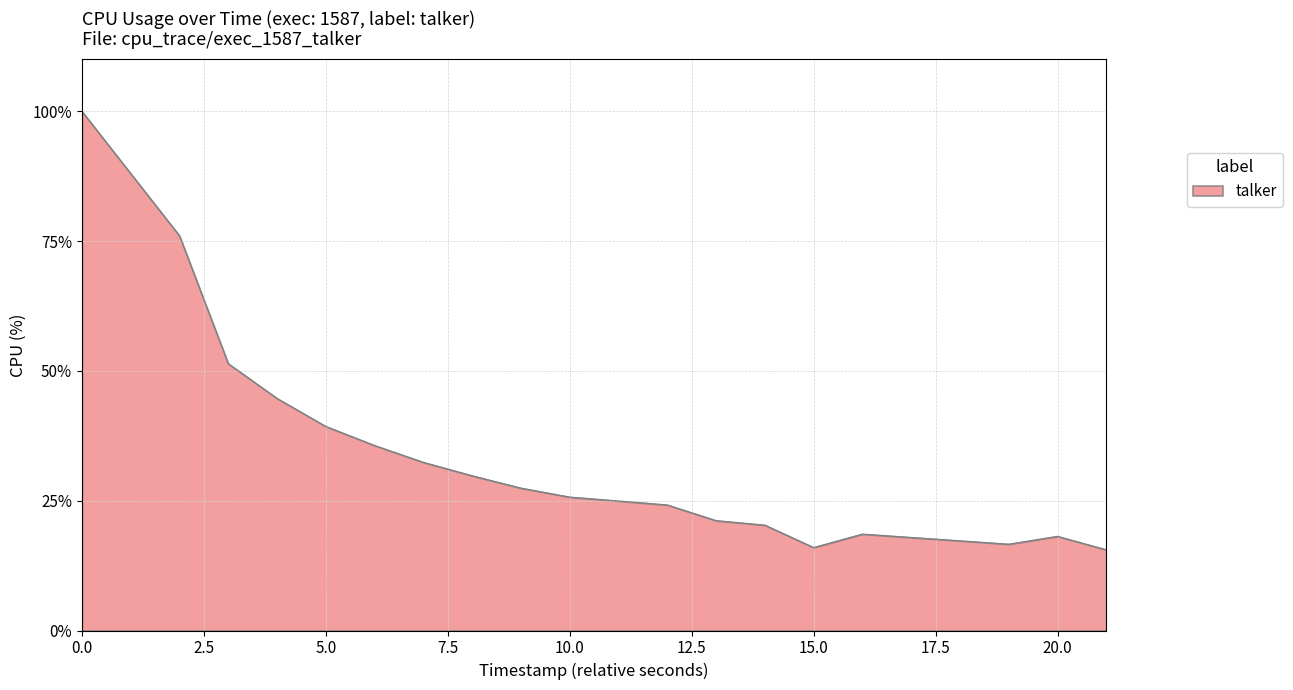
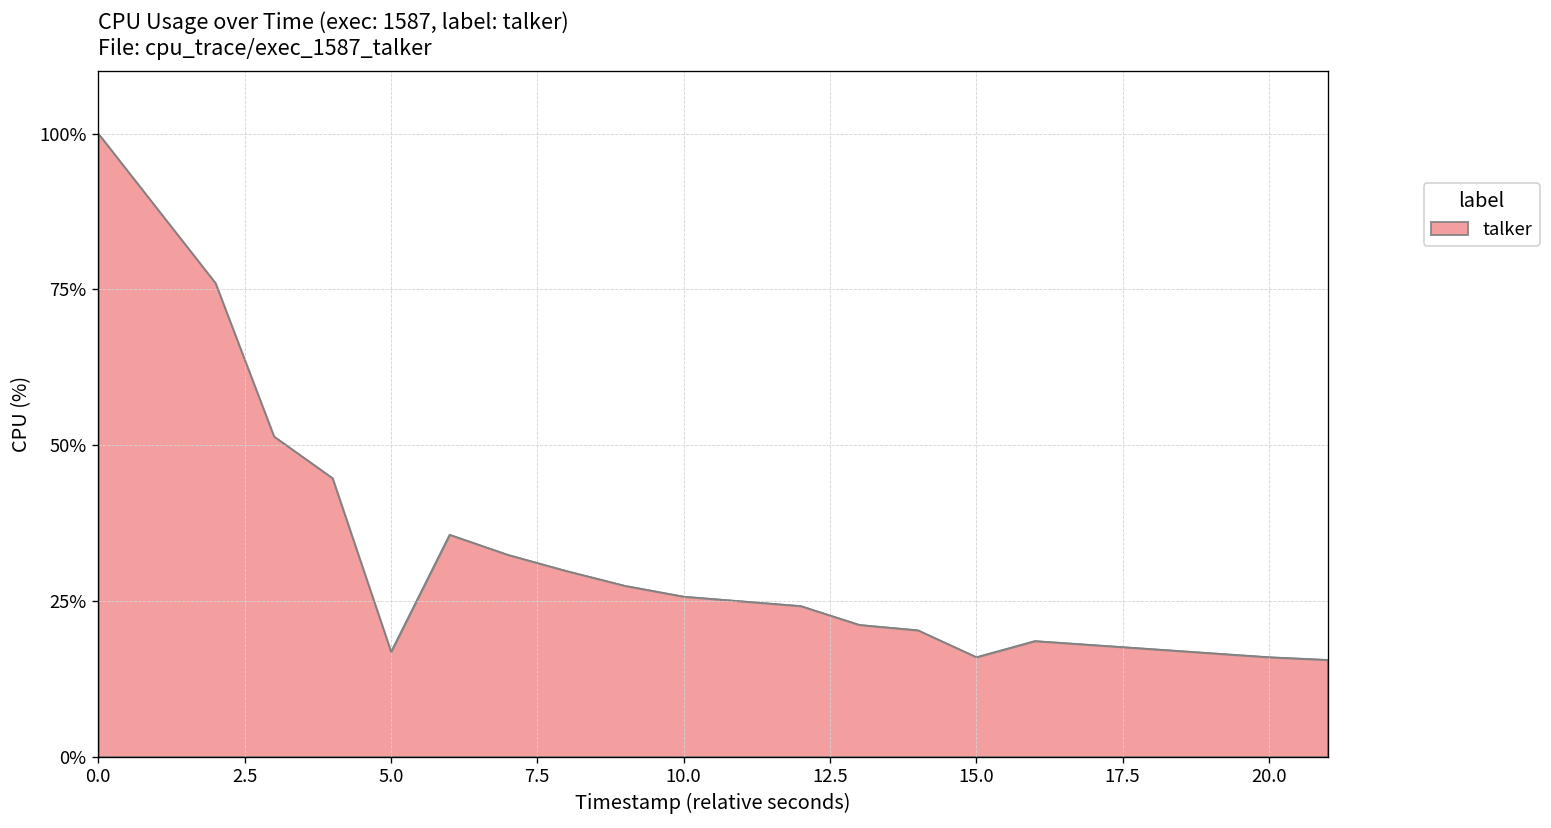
5.0: 39% -> 17%
20.0: 18% -> 16%
